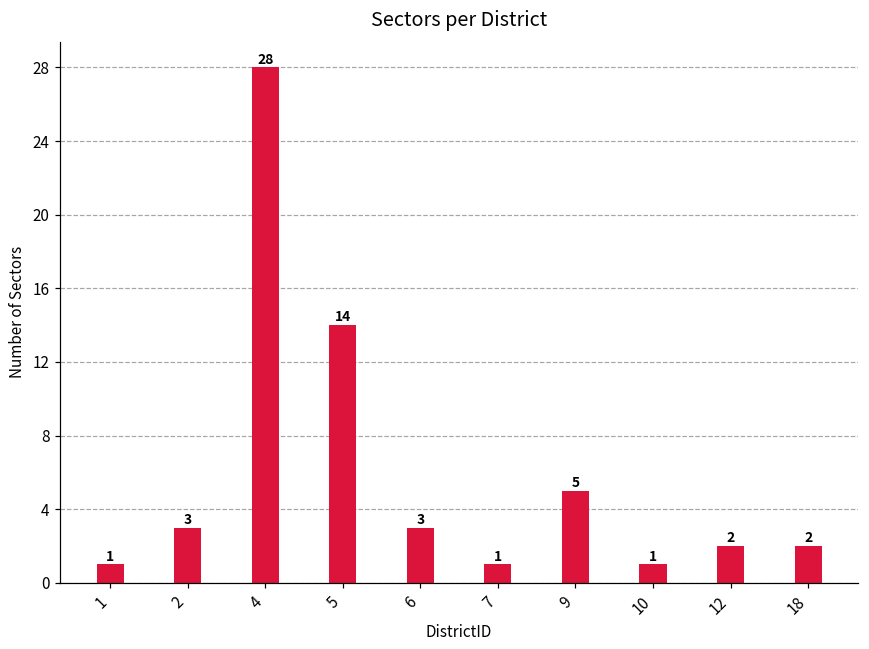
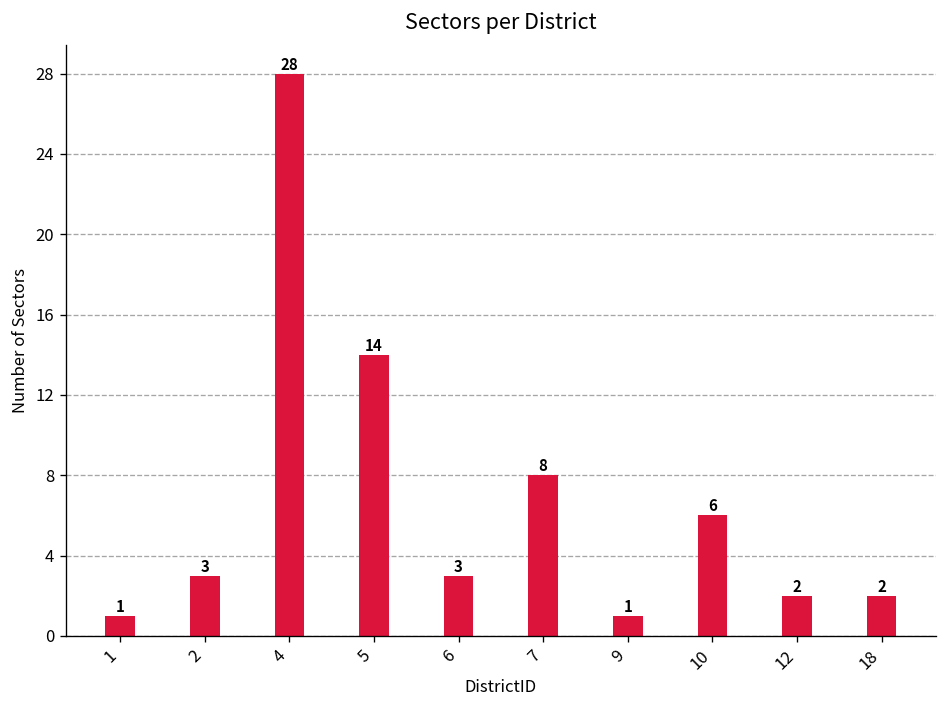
7: 1 -> 8
9: 5 -> 1
10: 1 -> 6
